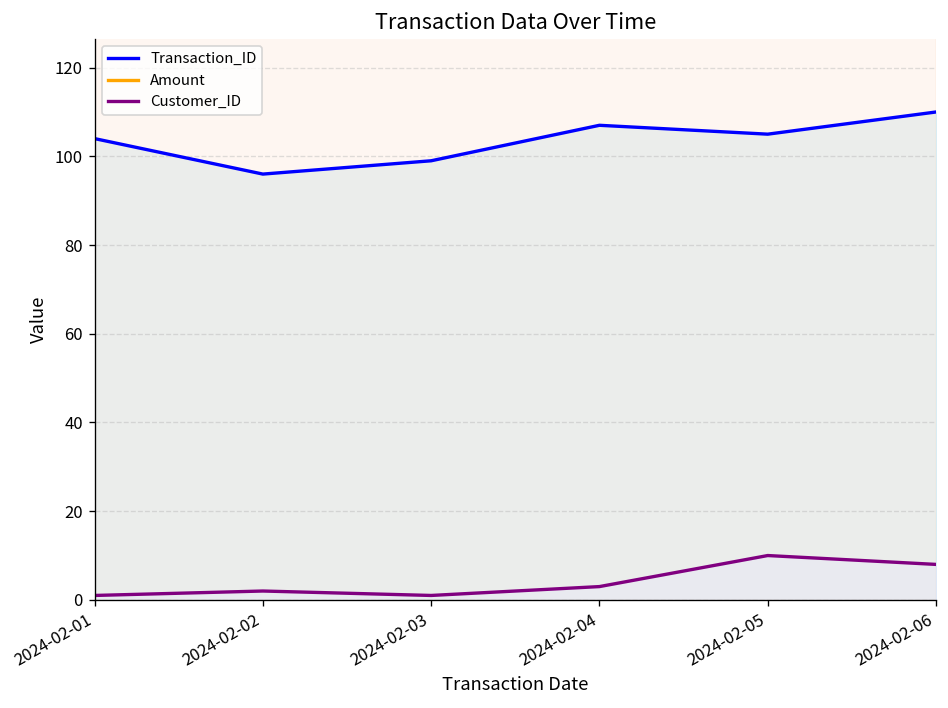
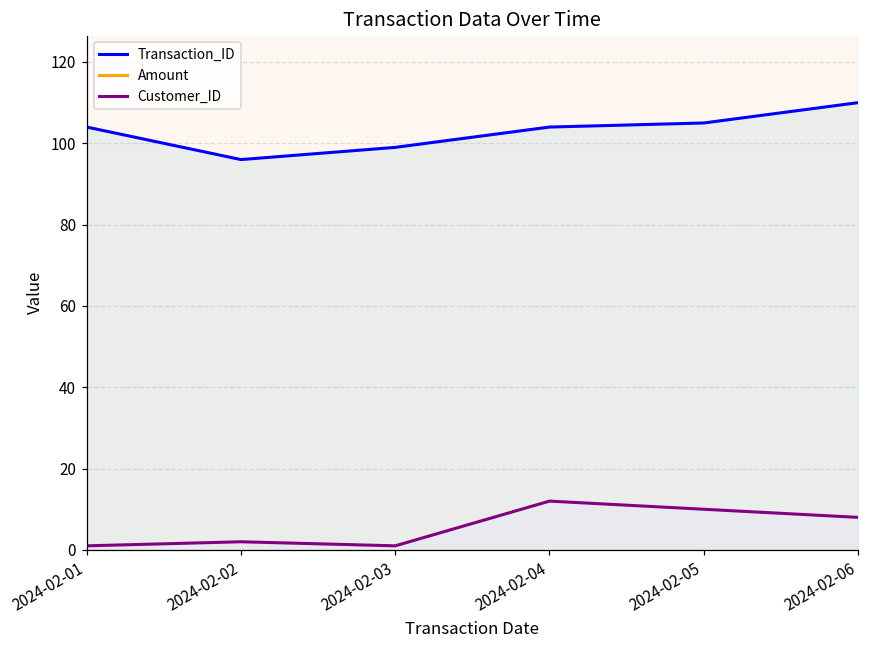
Transaction_ID, 2024-02-04: 107 -> 104
Customer_ID, 2024-02-04: 3 -> 12
